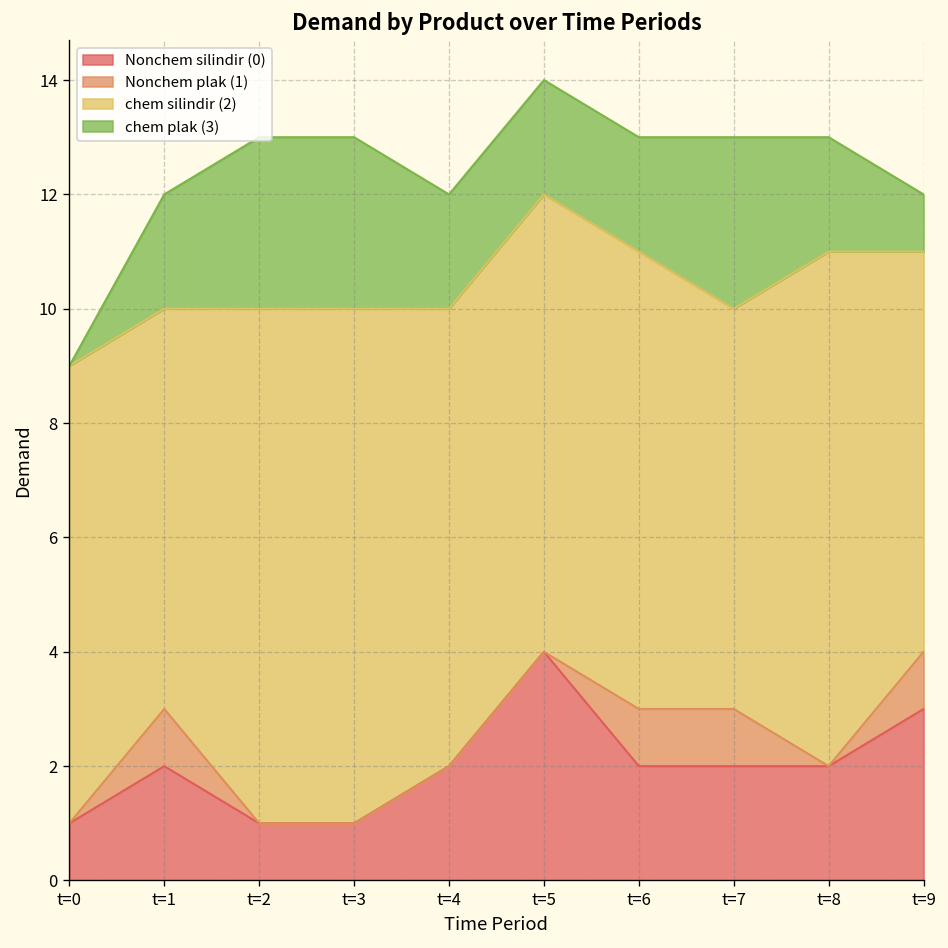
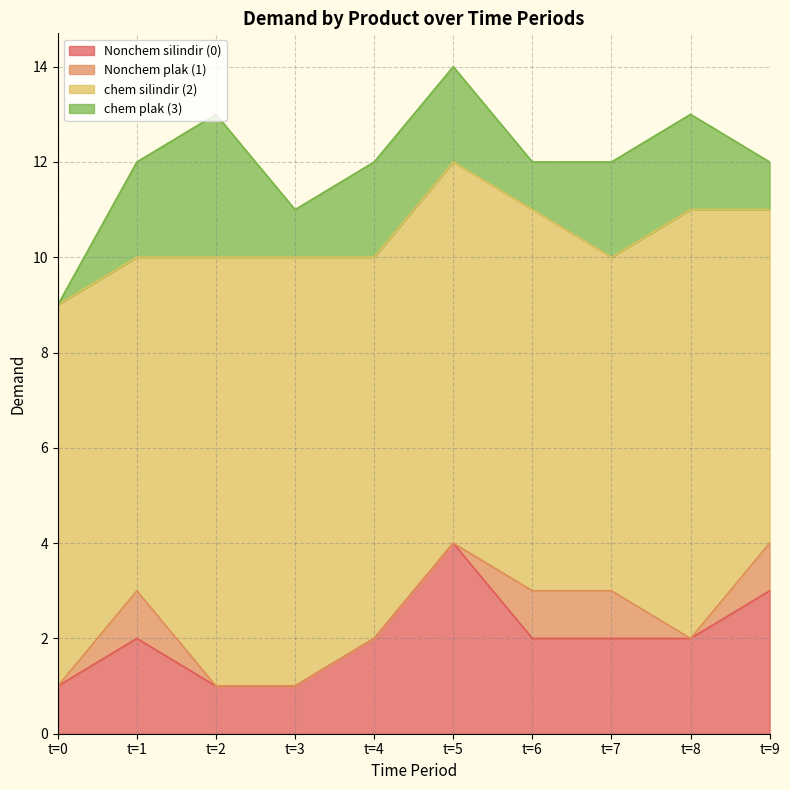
chem plak (3), t=3: 3 -> 1
chem plak (3), t=6: 2 -> 1
chem plak (3), t=7: 3 -> 2
